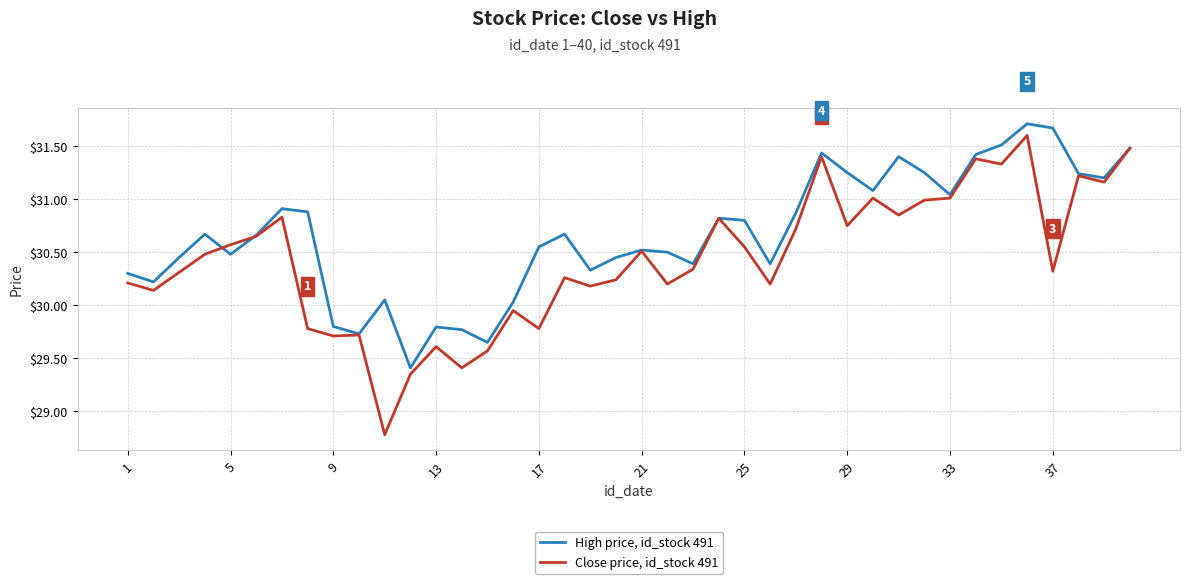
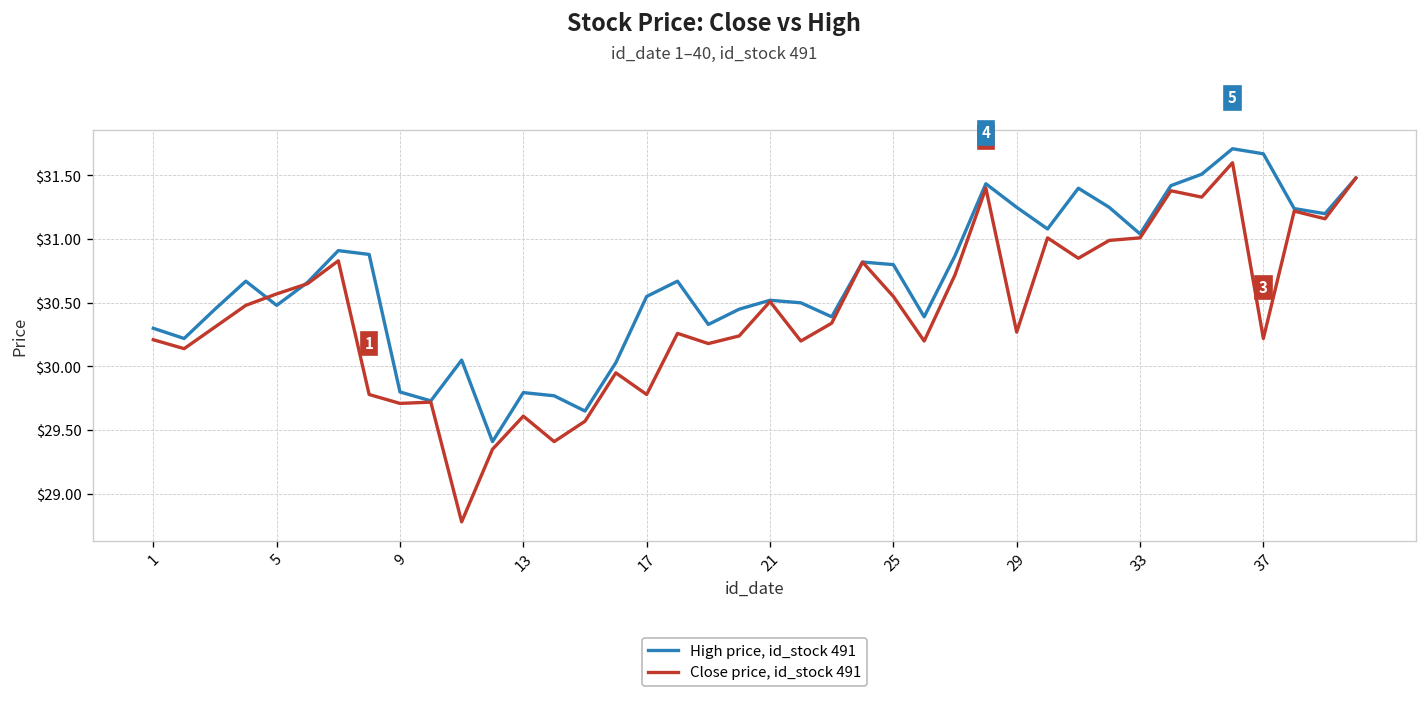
Close price, id_stock 491, 29: $30.75 -> $30.27
Close price, id_stock 491, 37: $30.32 -> $30.22
